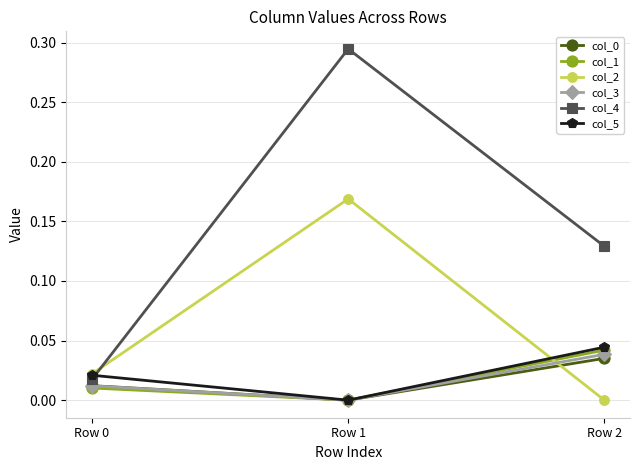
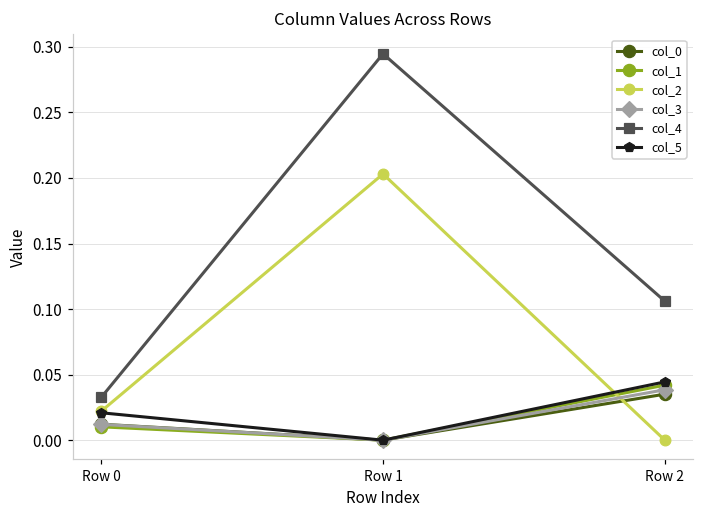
col_4, Row 0: 0.018 -> 0.033
col_2, Row 1: 0.169 -> 0.203
col_4, Row 2: 0.129 -> 0.106
